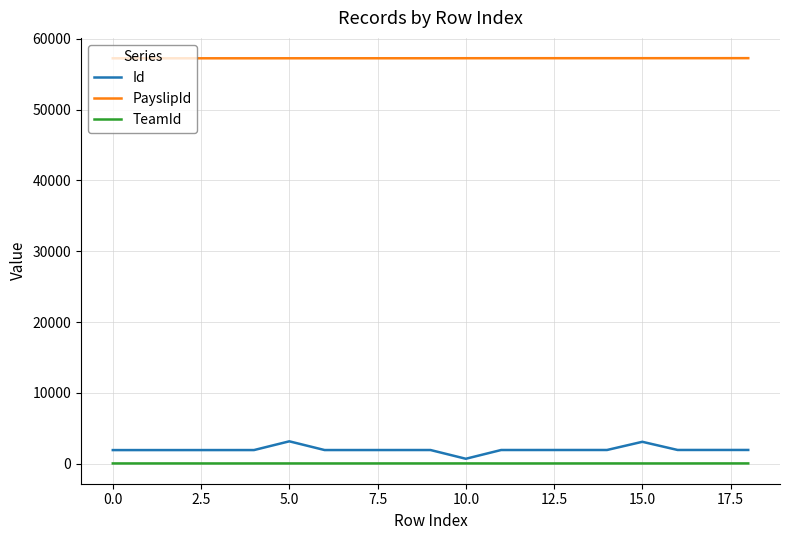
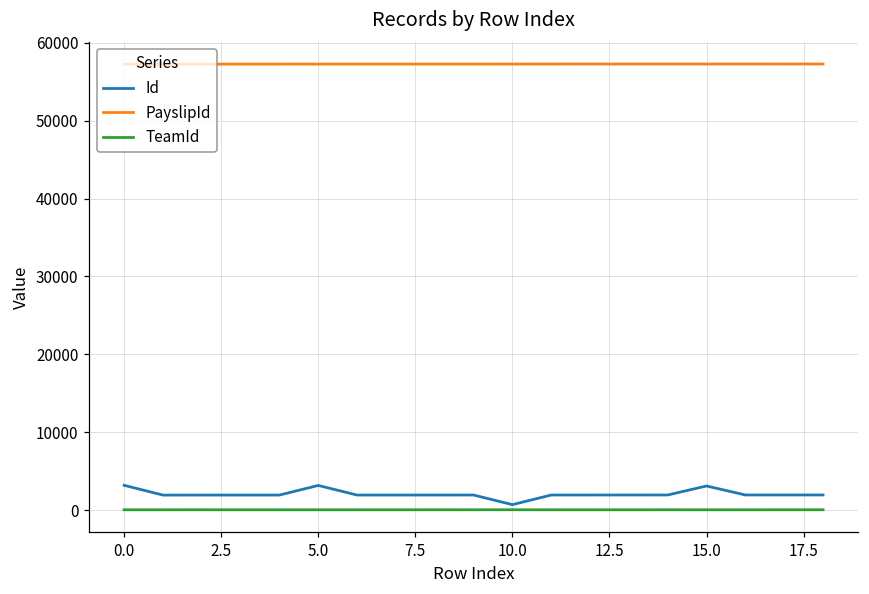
Id, 0.0: 2000 -> 3000
